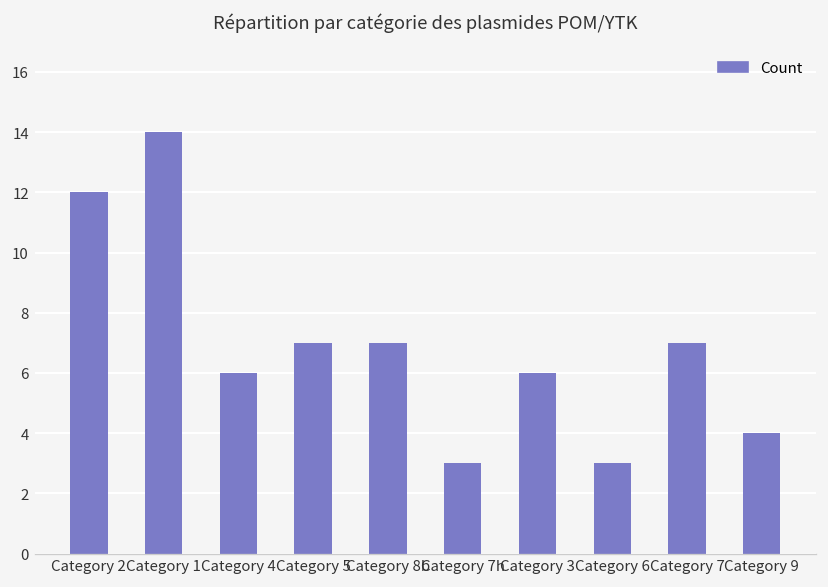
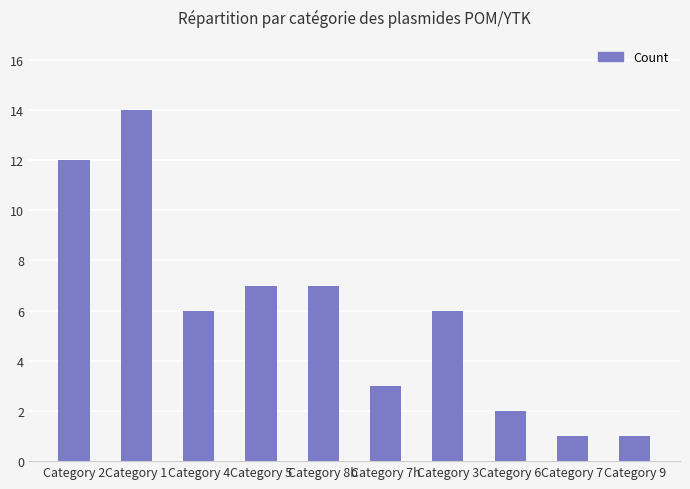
Category 6: 3 -> 2
Category 7: 7 -> 1
Category 9: 4 -> 1
